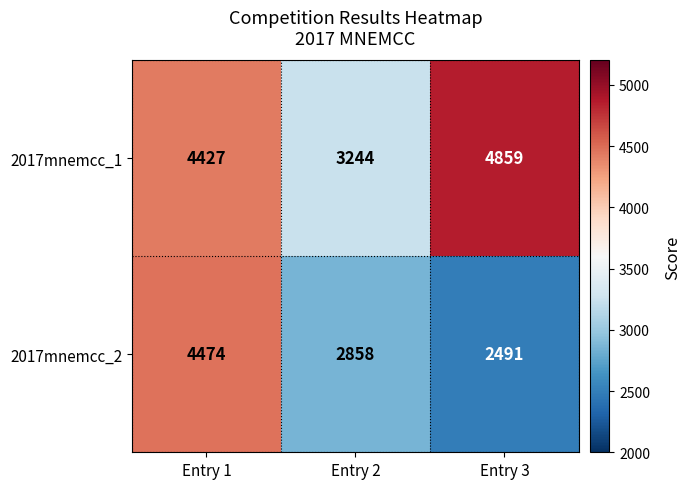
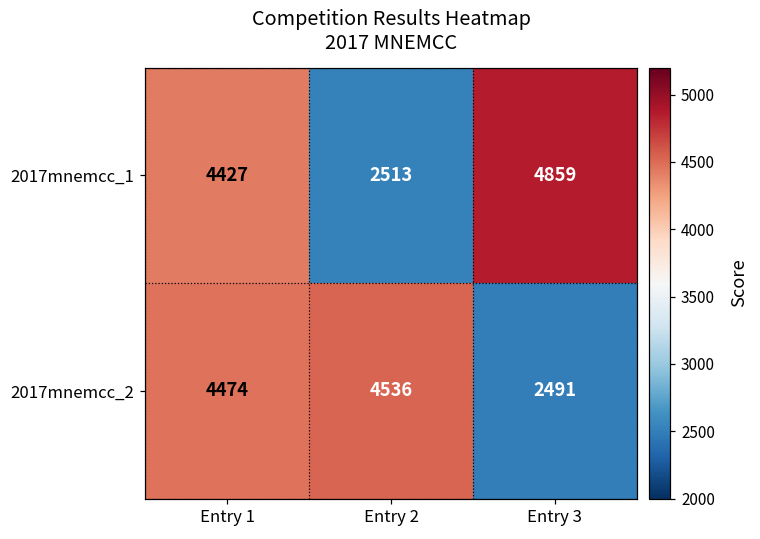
2017mnemcc_1, Entry 2: 3244 -> 2513
2017mnemcc_2, Entry 2: 2858 -> 4536
